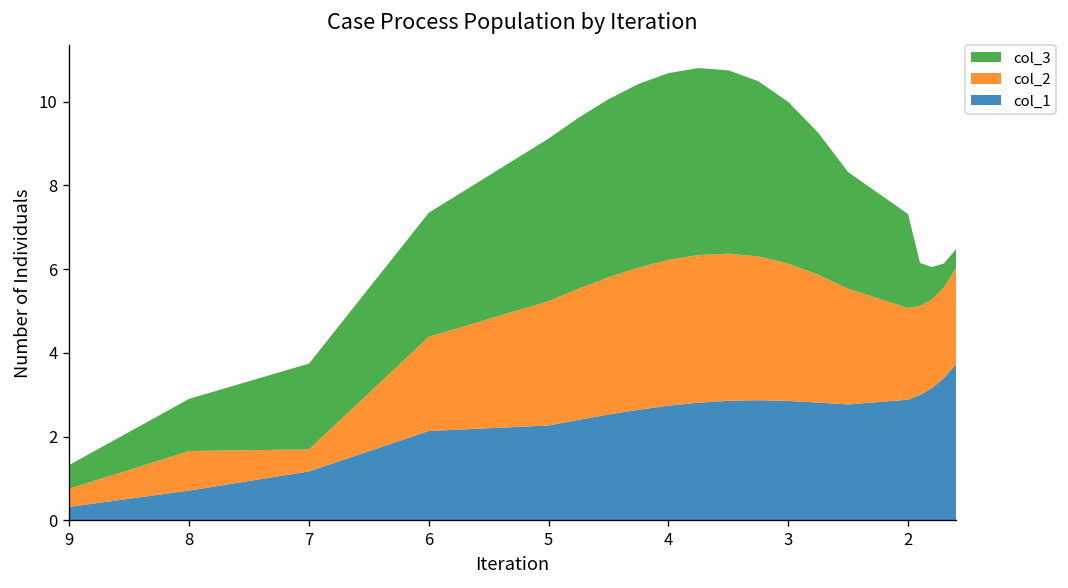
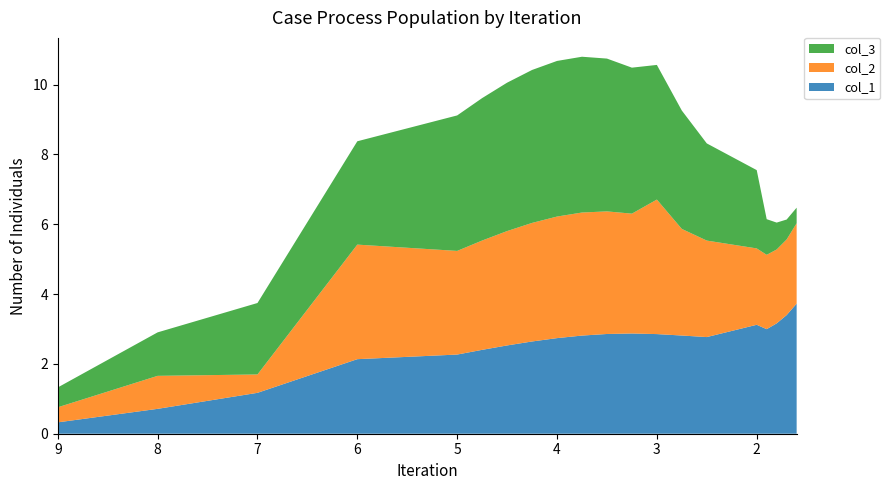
col_2, 6: 2.3 -> 3.3
col_2, 3: 3.3 -> 3.9
col_1, 2: 2.9 -> 3.1
